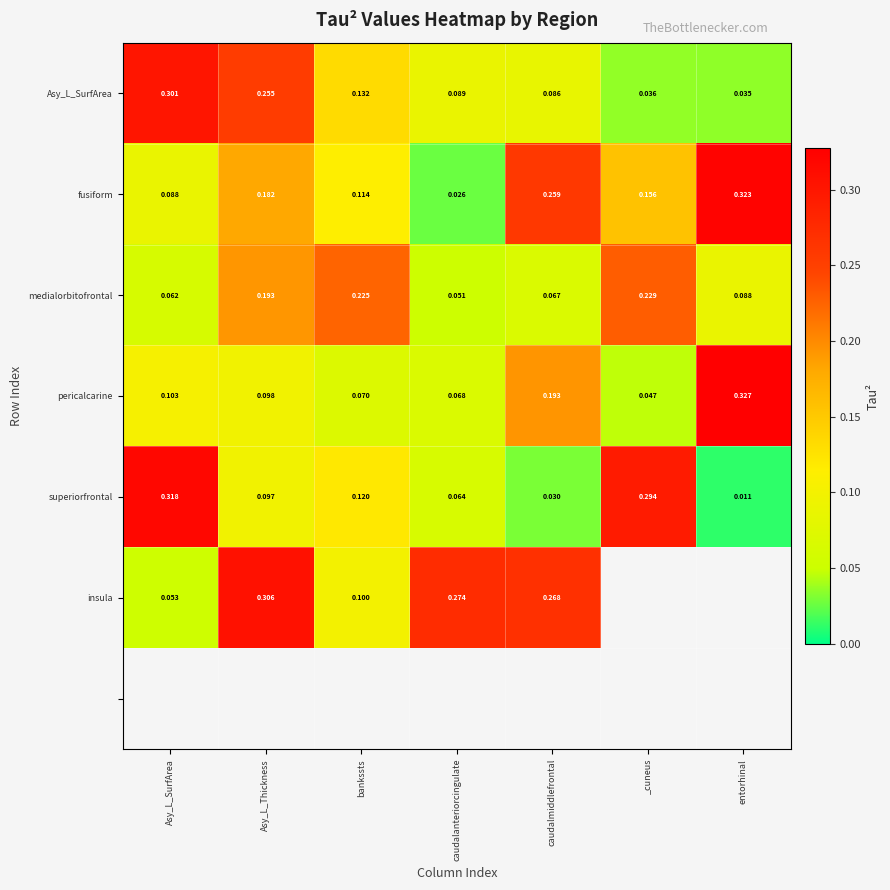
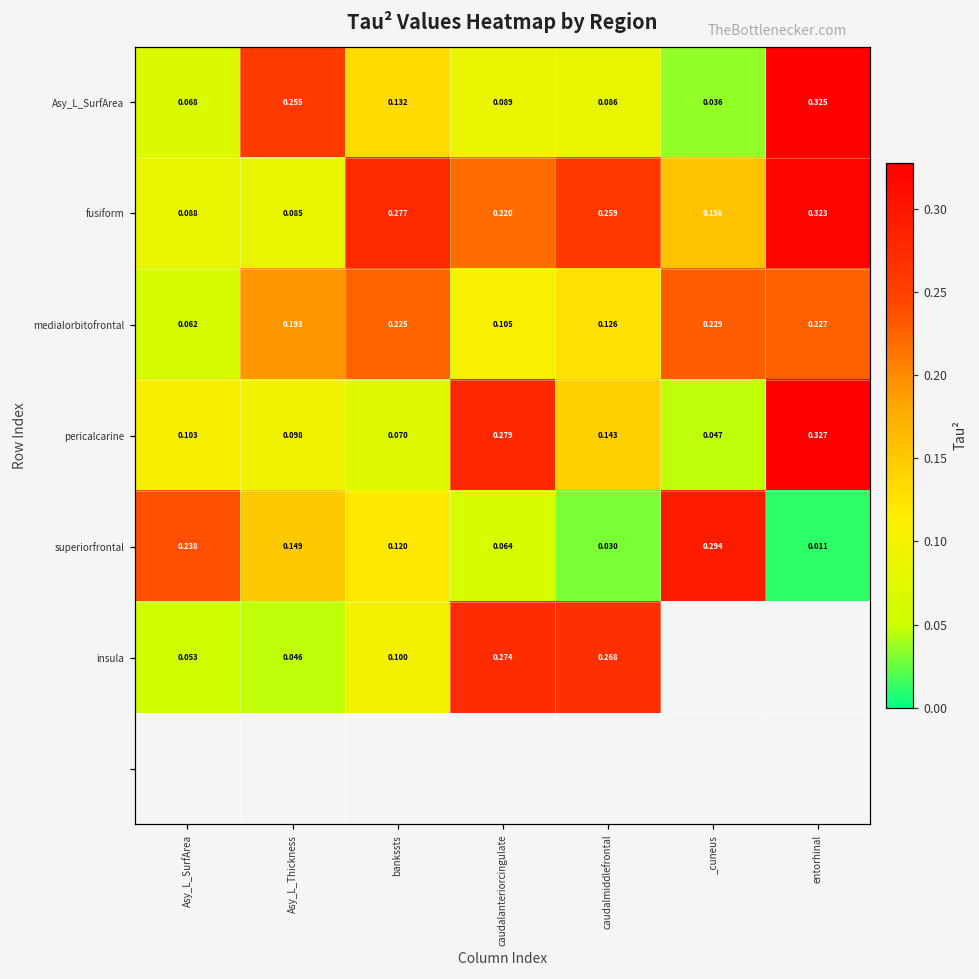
Asy_L_SurfArea, Asy_L_SurfArea: 0.301 -> 0.068
Asy_L_SurfArea, entorhinal: 0.035 -> 0.325
fusiform, Asy_L_Thickness: 0.182 -> 0.085
fusiform, bankssts: 0.114 -> 0.277
fusiform, caudalanteriorcingulate: 0.026 -> 0.220
medialorbitofrontal, caudalanteriorcingulate: 0.051 -> 0.105
medialorbitofrontal, caudalmiddlefrontal: 0.067 -> 0.126
medialorbitofrontal, entorhinal: 0.088 -> 0.227
pericalcarine, caudalanteriorcingulate: 0.068 -> 0.279
pericalcarine, caudalmiddlefrontal: 0.193 -> 0.143
superiorfrontal, Asy_L_SurfArea: 0.318 -> 0.238
superiorfrontal, Asy_L_Thickness: 0.097 -> 0.149
insula, Asy_L_Thickness: 0.306 -> 0.046
